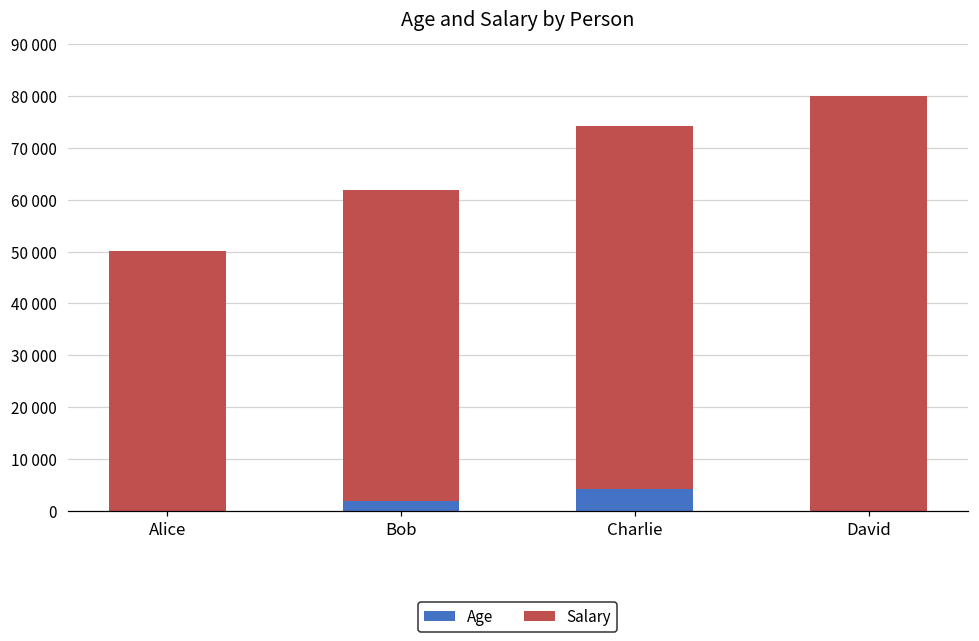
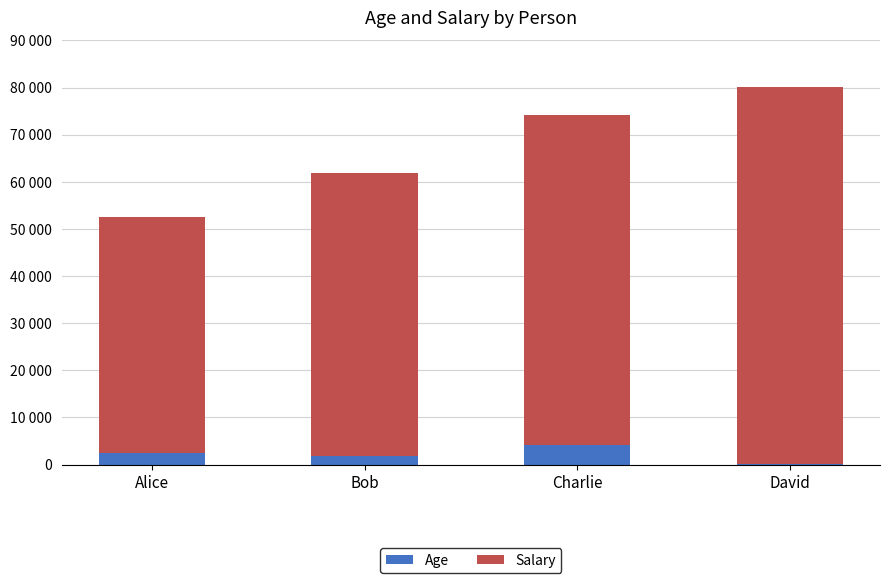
Age, Alice: 0 -> 3000
